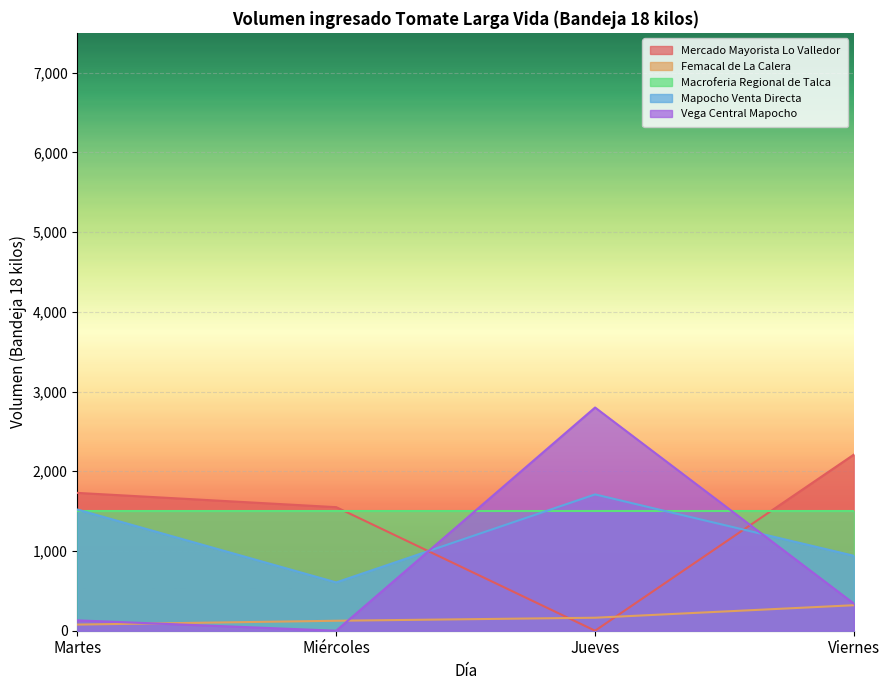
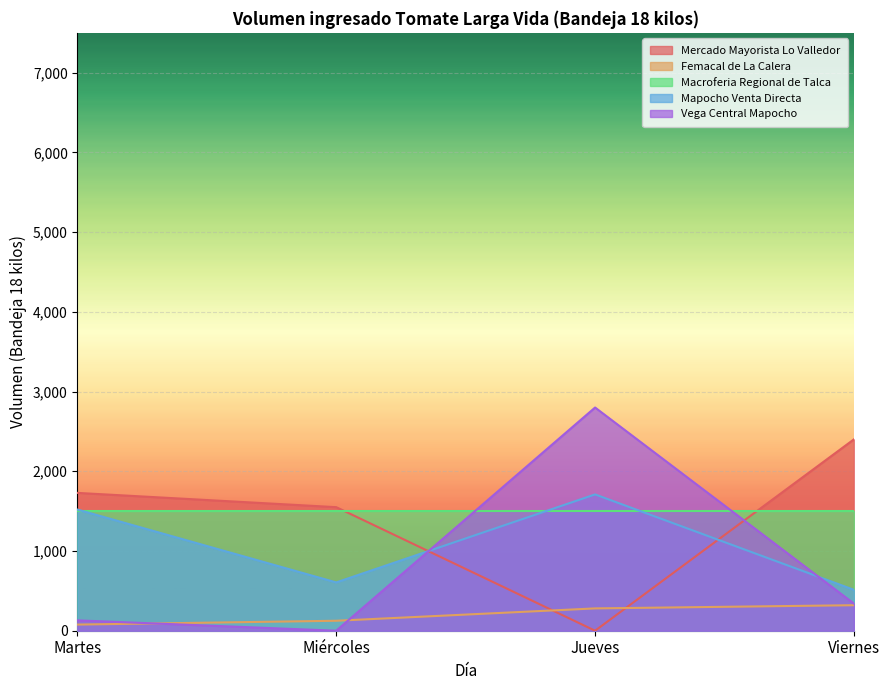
Femacal de La Calera, Jueves: 200 -> 300
Mercado Mayorista Lo Valledor, Viernes: 2,200 -> 2,400
Mapocho Venta Directa, Viernes: 900 -> 500
